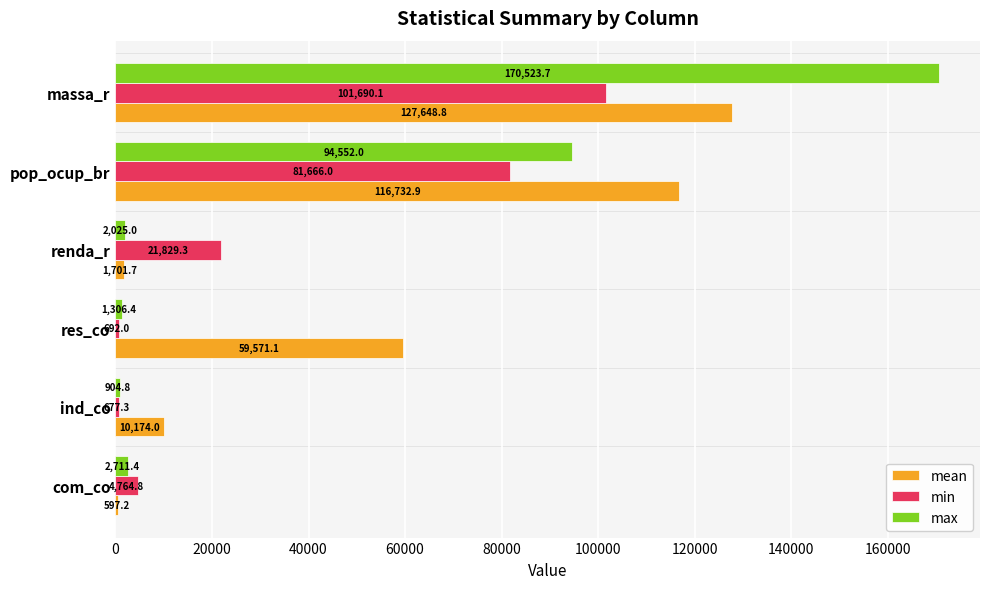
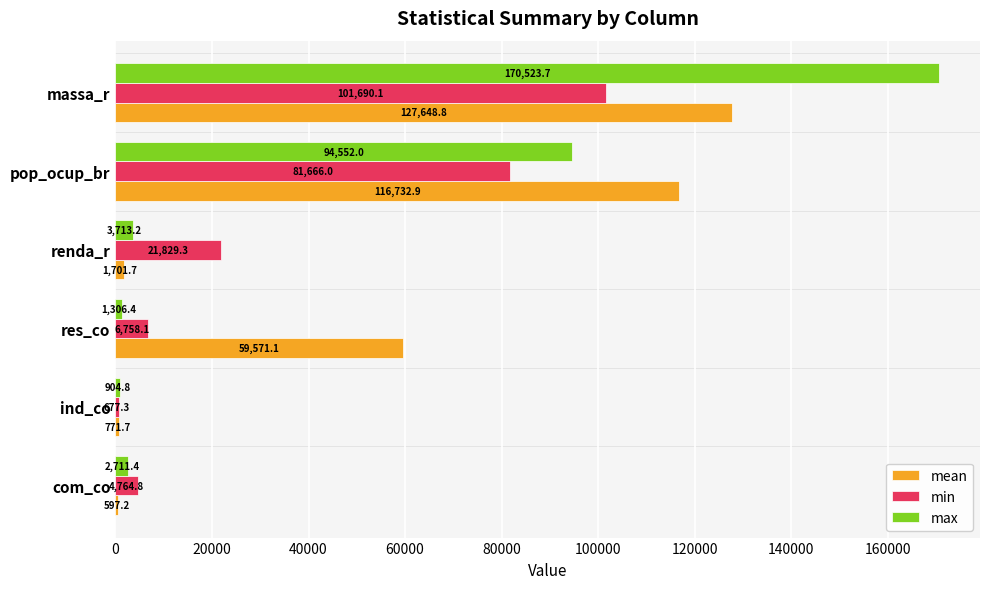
max, renda_r: 2,025.0 -> 3,713.2
min, res_co: 692.0 -> 6,758.1
mean, ind_co: 10,174.0 -> 771.7
